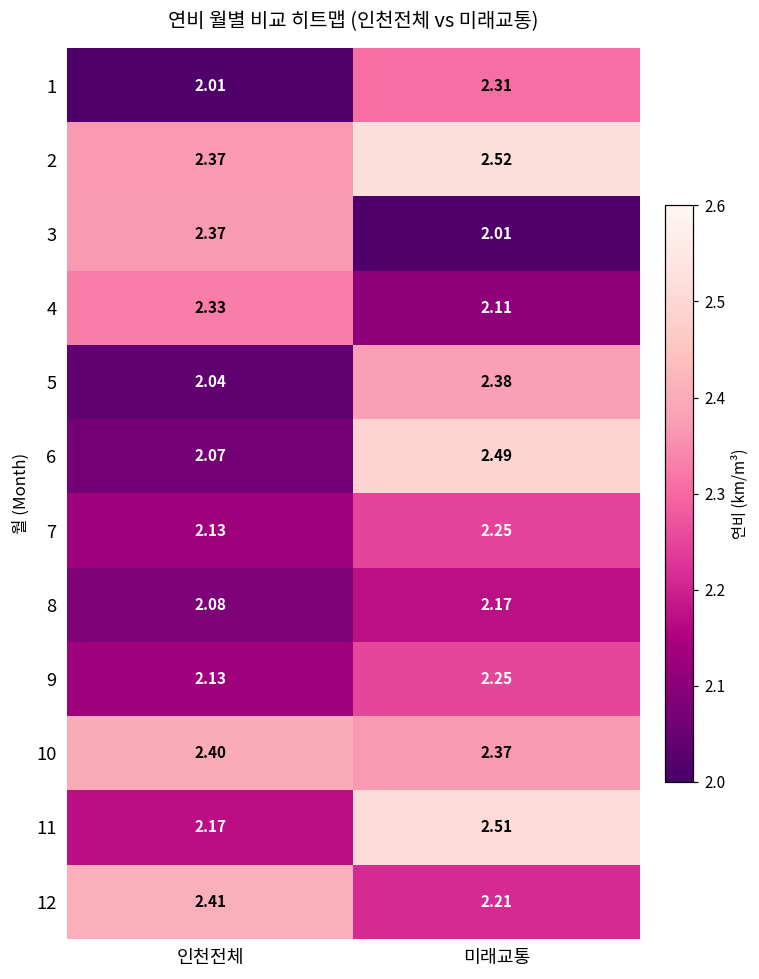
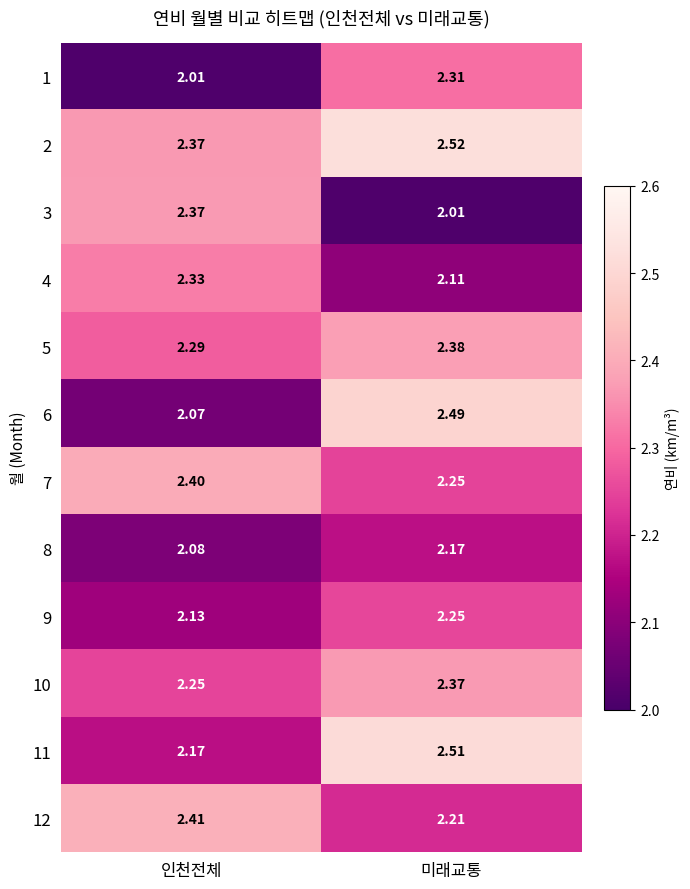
5, 인천전체: 2.04 -> 2.29
7, 인천전체: 2.13 -> 2.40
10, 인천전체: 2.40 -> 2.25
